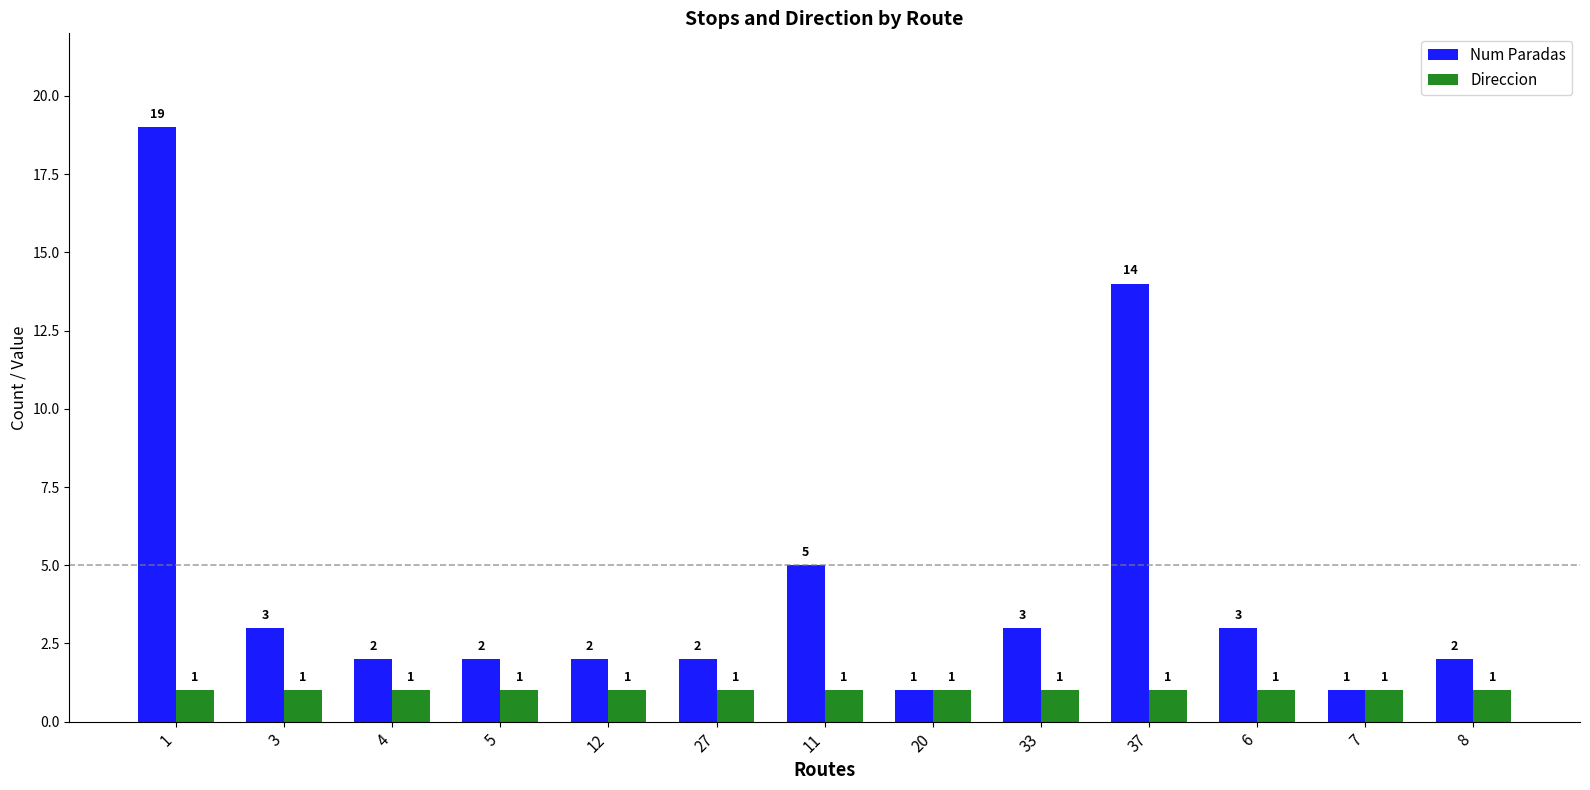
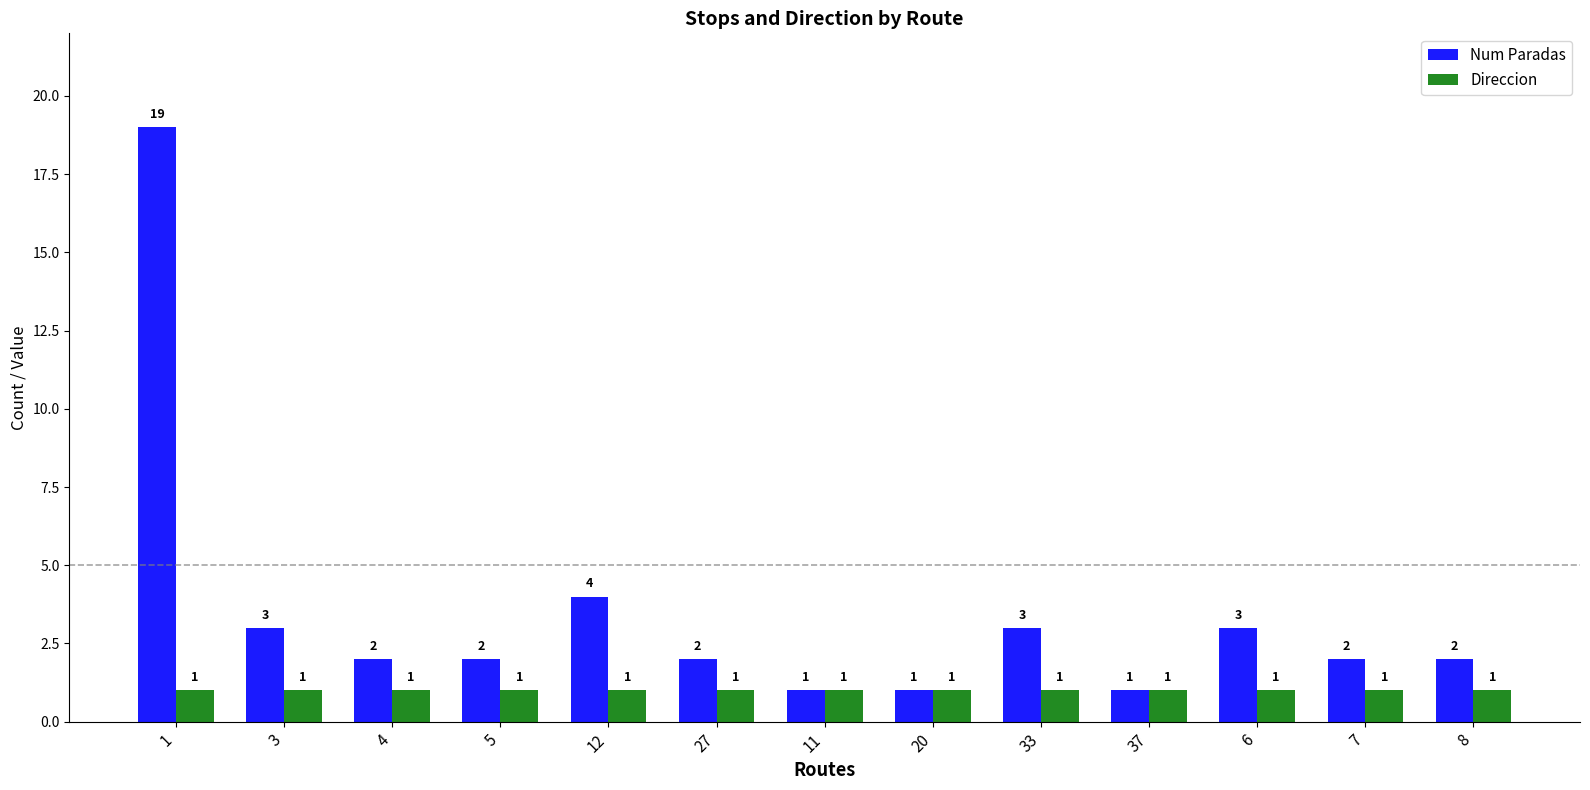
Num Paradas, 12: 2 -> 4
Num Paradas, 11: 5 -> 1
Num Paradas, 37: 14 -> 1
Num Paradas, 7: 1 -> 2
